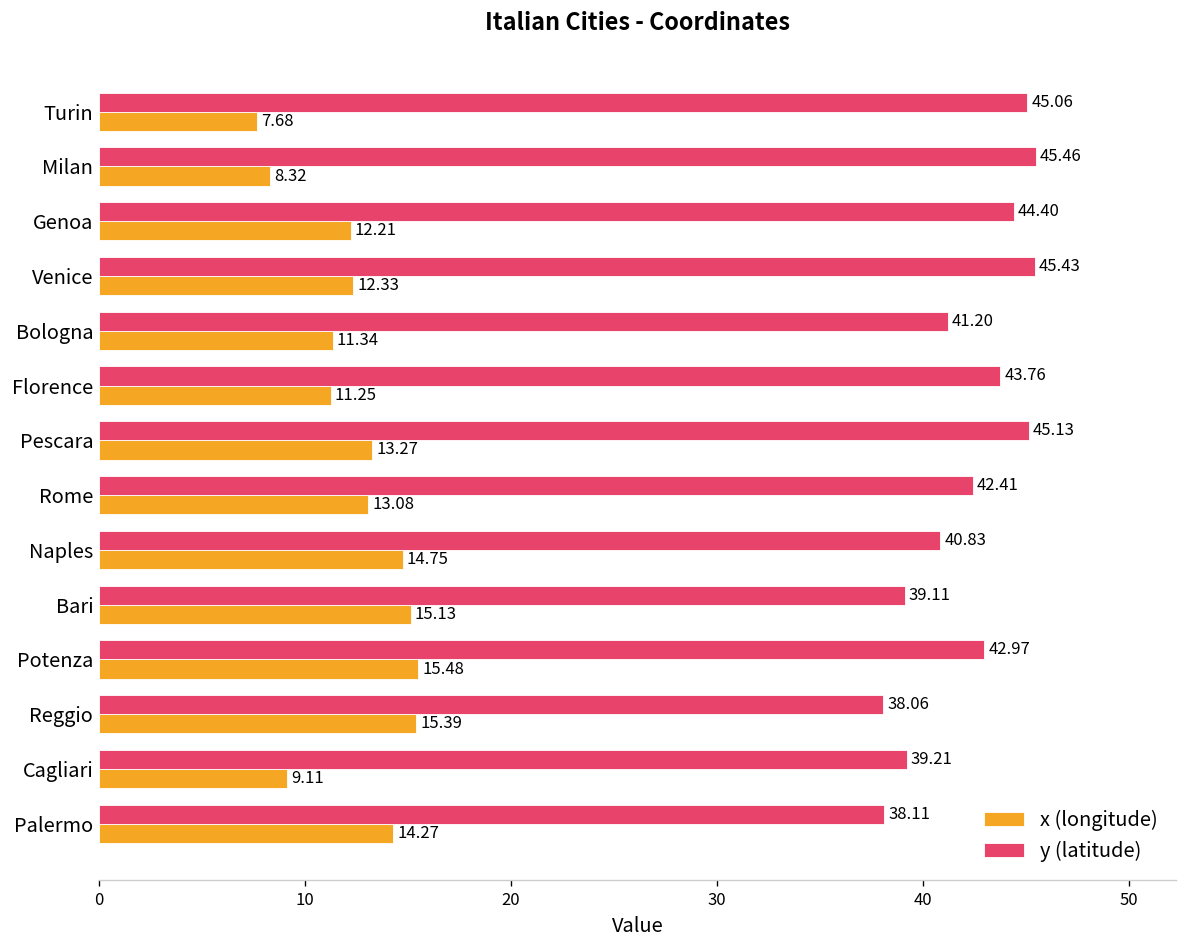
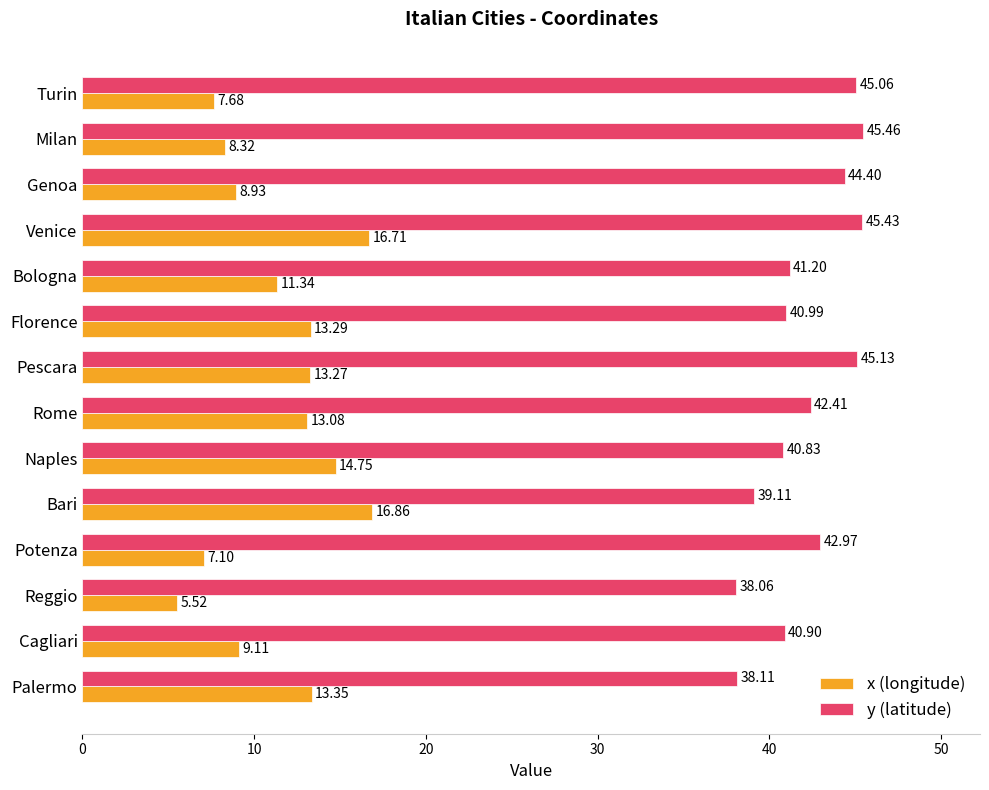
x (longitude), Genoa: 12.21 -> 8.93
x (longitude), Venice: 12.33 -> 16.71
y (latitude), Florence: 43.76 -> 40.99
x (longitude), Florence: 11.25 -> 13.29
x (longitude), Bari: 15.13 -> 16.86
x (longitude), Potenza: 15.48 -> 7.10
x (longitude), Reggio: 15.39 -> 5.52
y (latitude), Cagliari: 39.21 -> 40.90
x (longitude), Palermo: 14.27 -> 13.35
